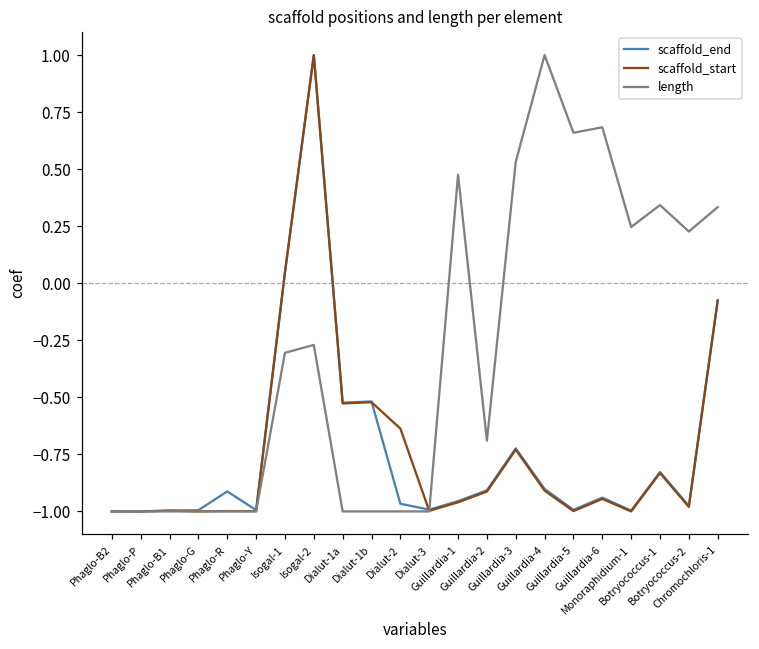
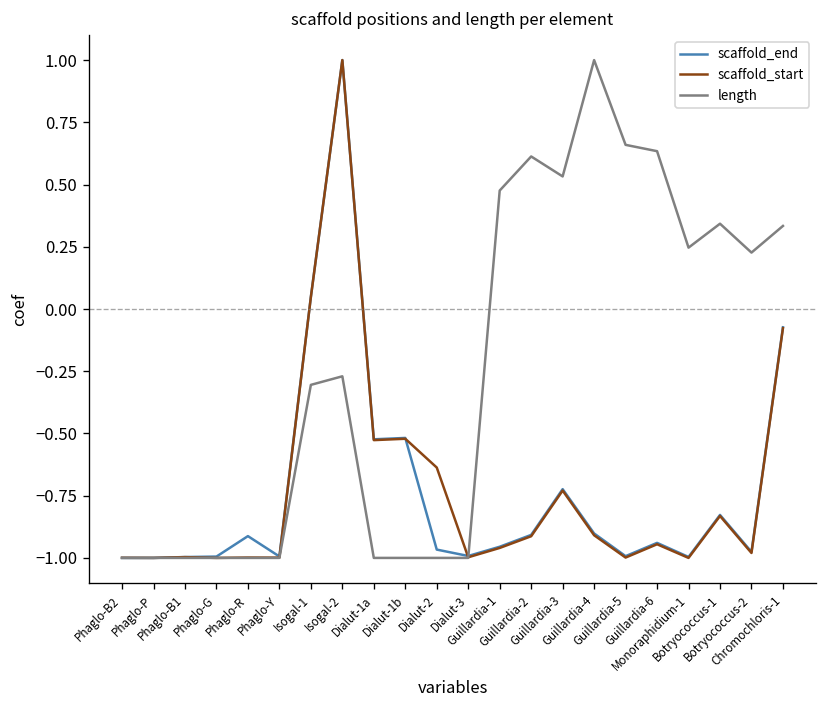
length, Guillardia-2: -0.69 -> 0.61
length, Guillardia-6: 0.68 -> 0.63
